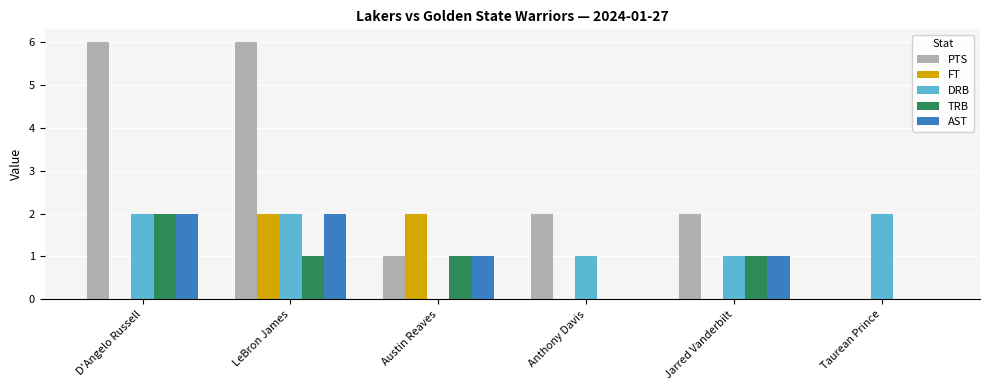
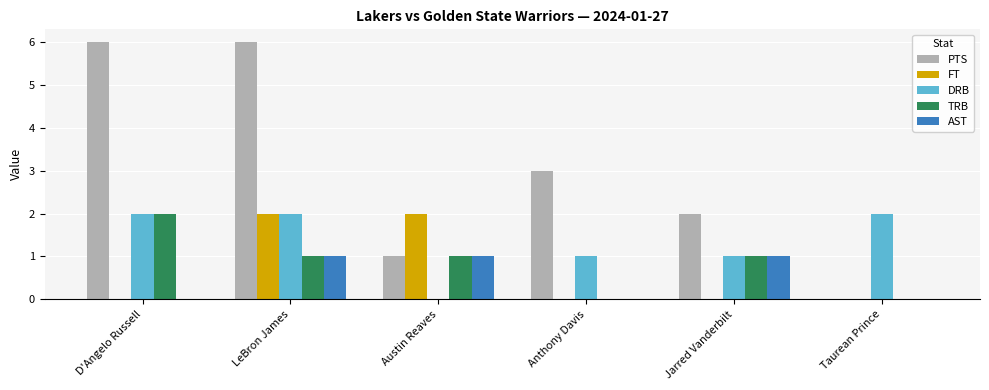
AST, D'Angelo Russell: 2 -> 0
AST, LeBron James: 2 -> 1
PTS, Anthony Davis: 2 -> 3
